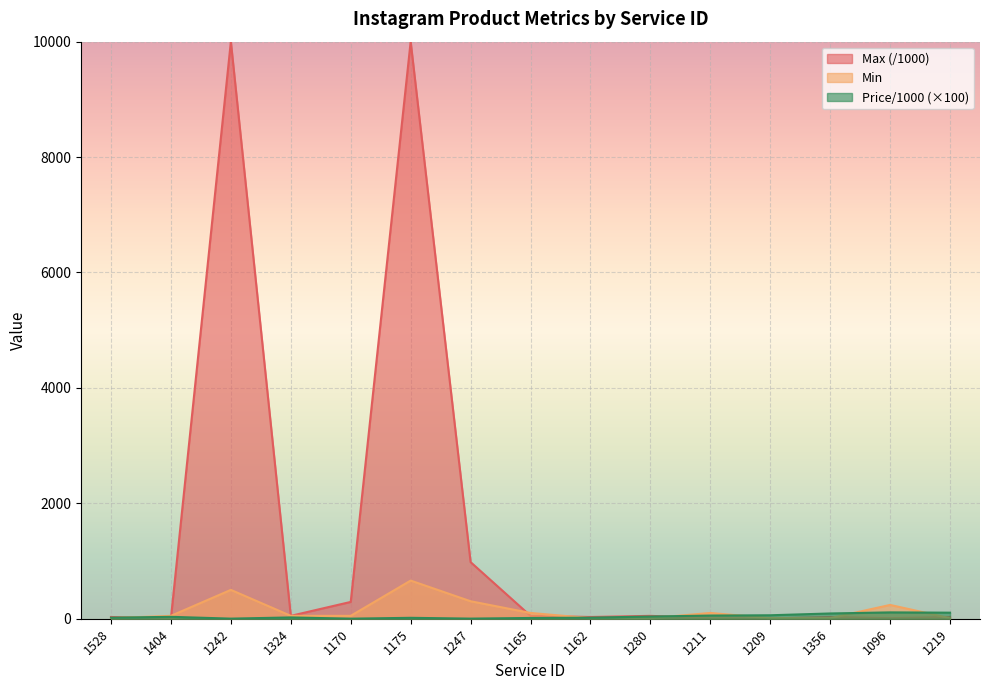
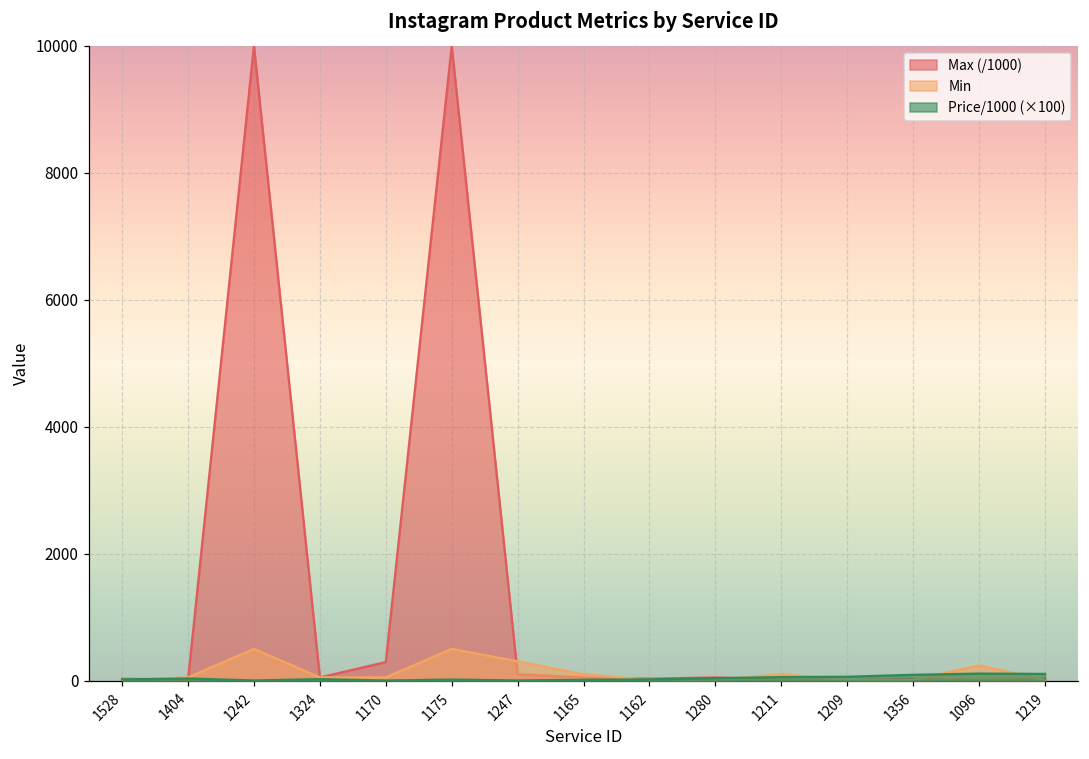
Min, 1175: 700 -> 500
Max (/1000), 1247: 1000 -> 100
